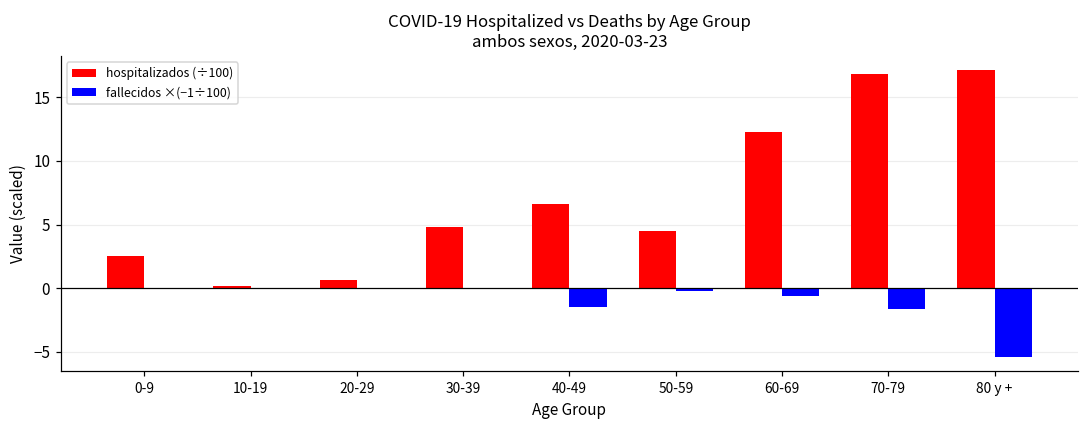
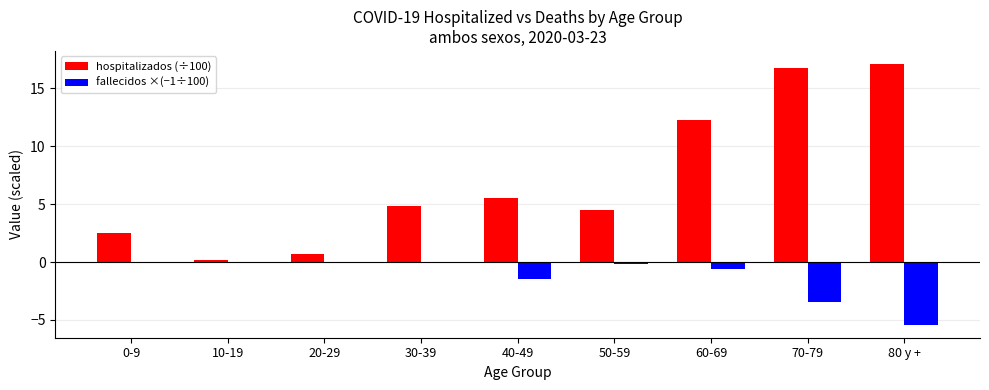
hospitalizados (÷100), 40-49: 6.6 -> 5.5
fallecidos ×(−1÷100), 70-79: -1.6 -> -3.5
